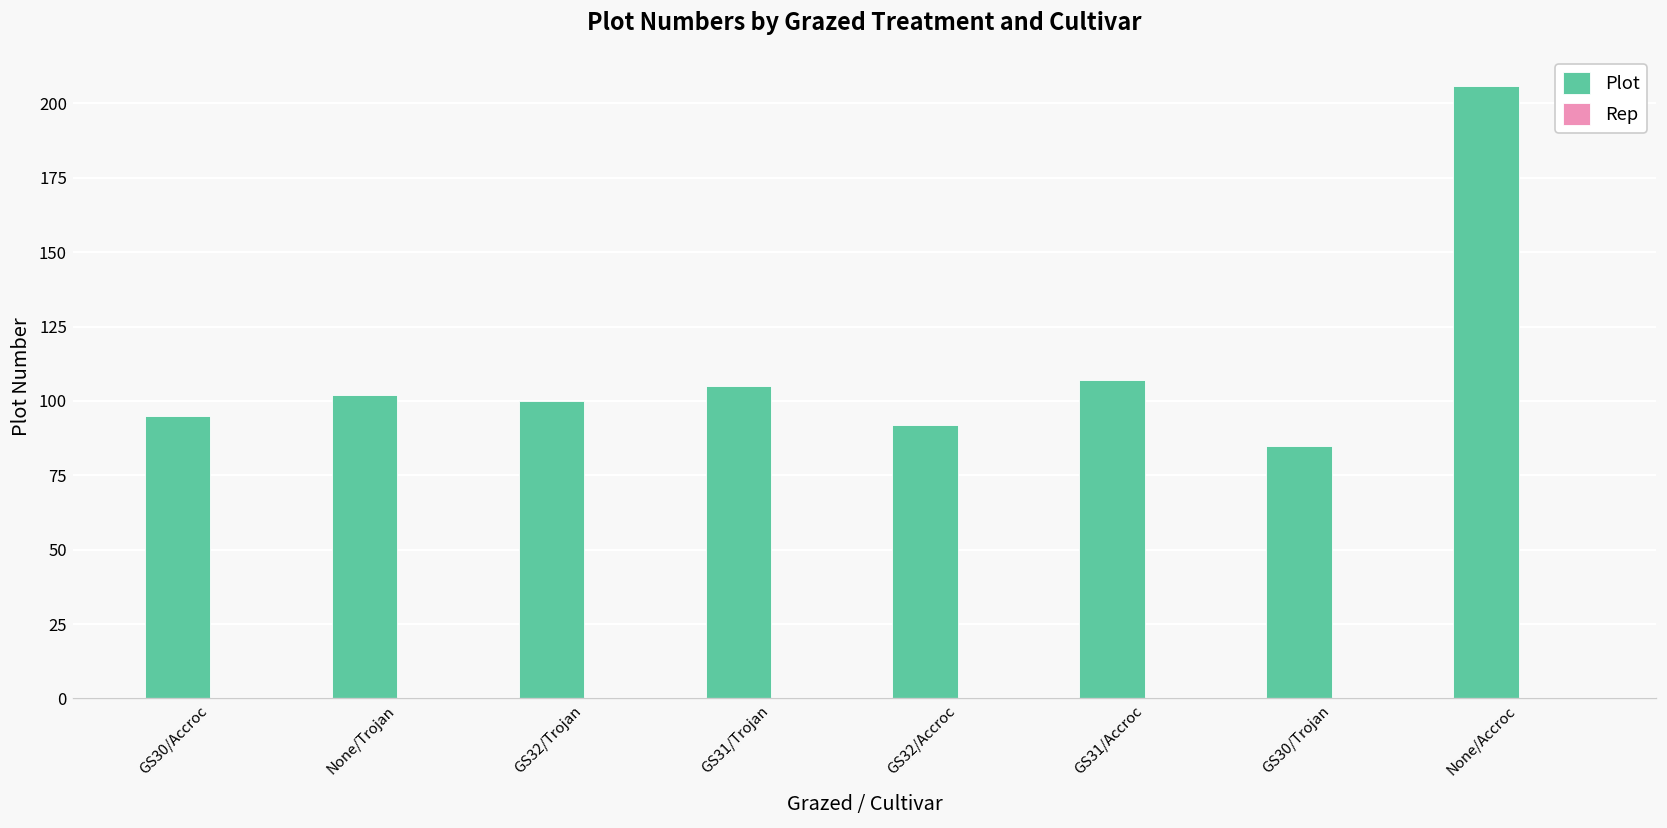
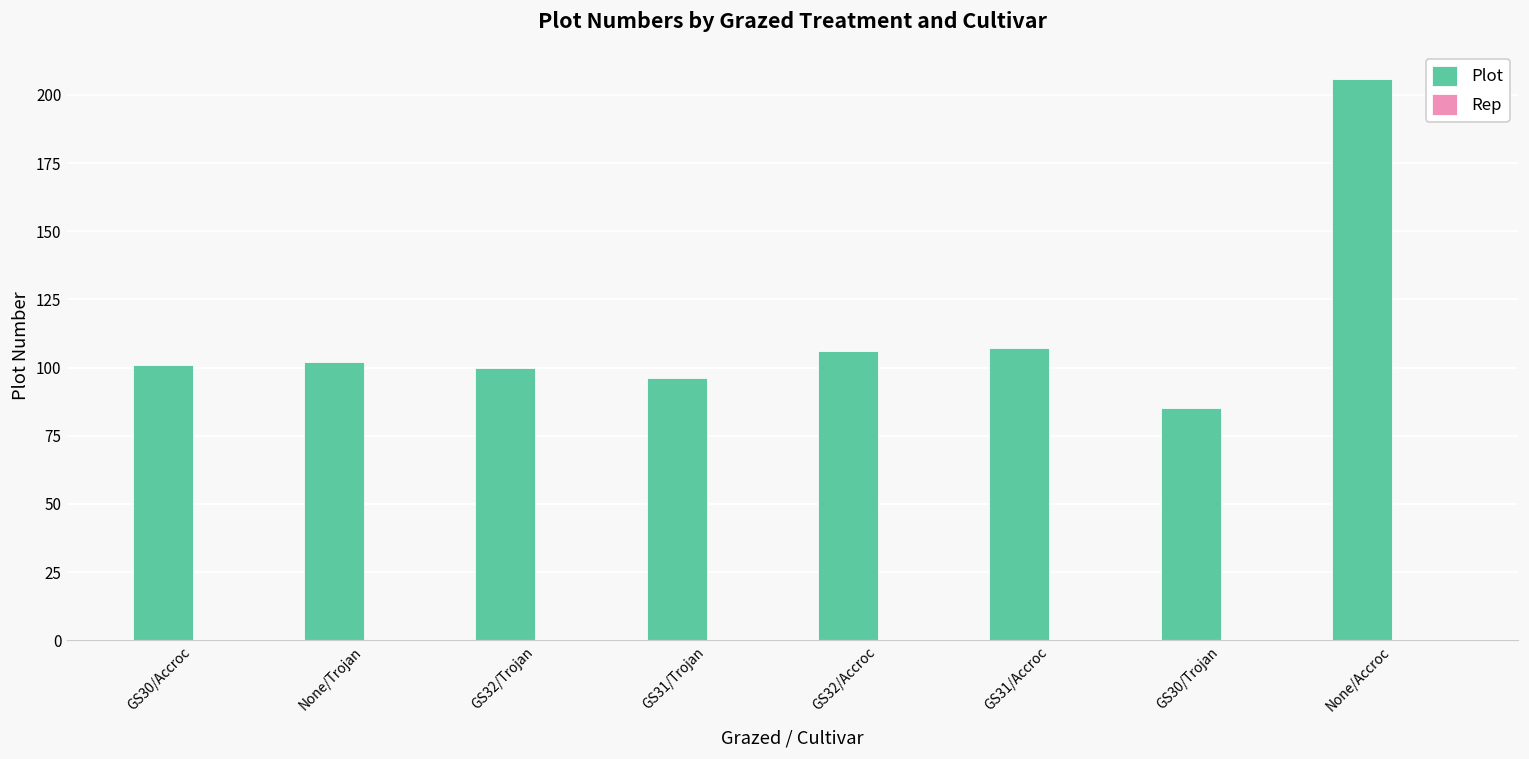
Plot, GS30/Accroc: 95 -> 101
Plot, GS31/Trojan: 105 -> 96
Plot, GS32/Accroc: 92 -> 106
